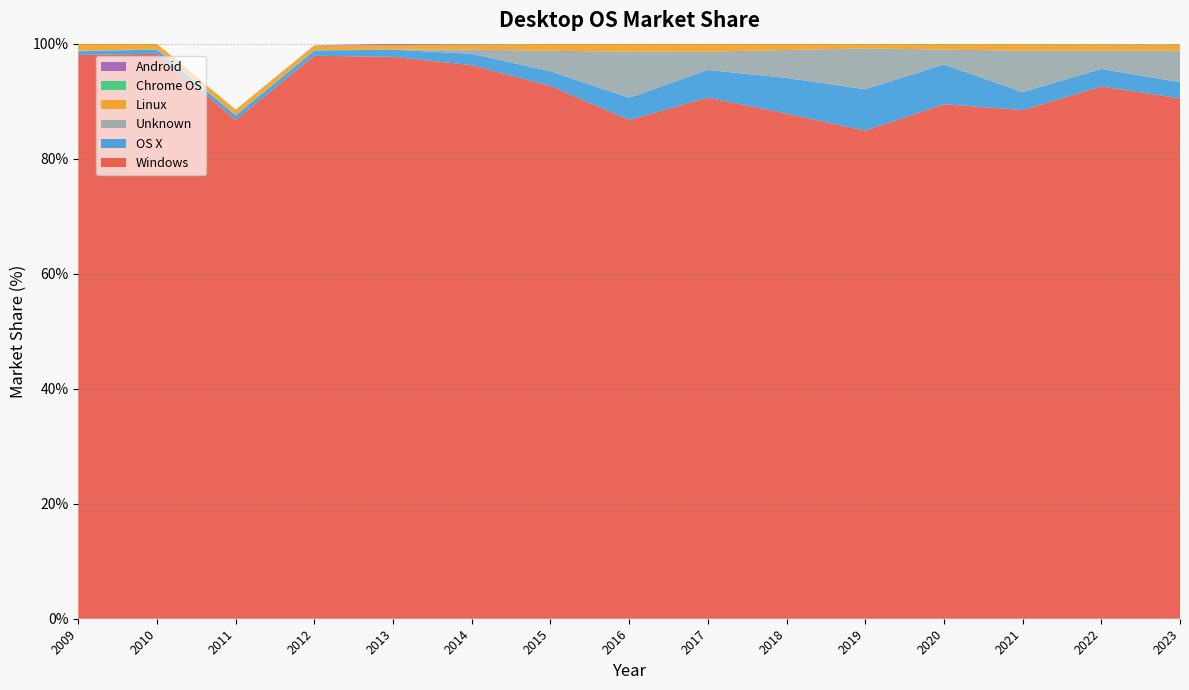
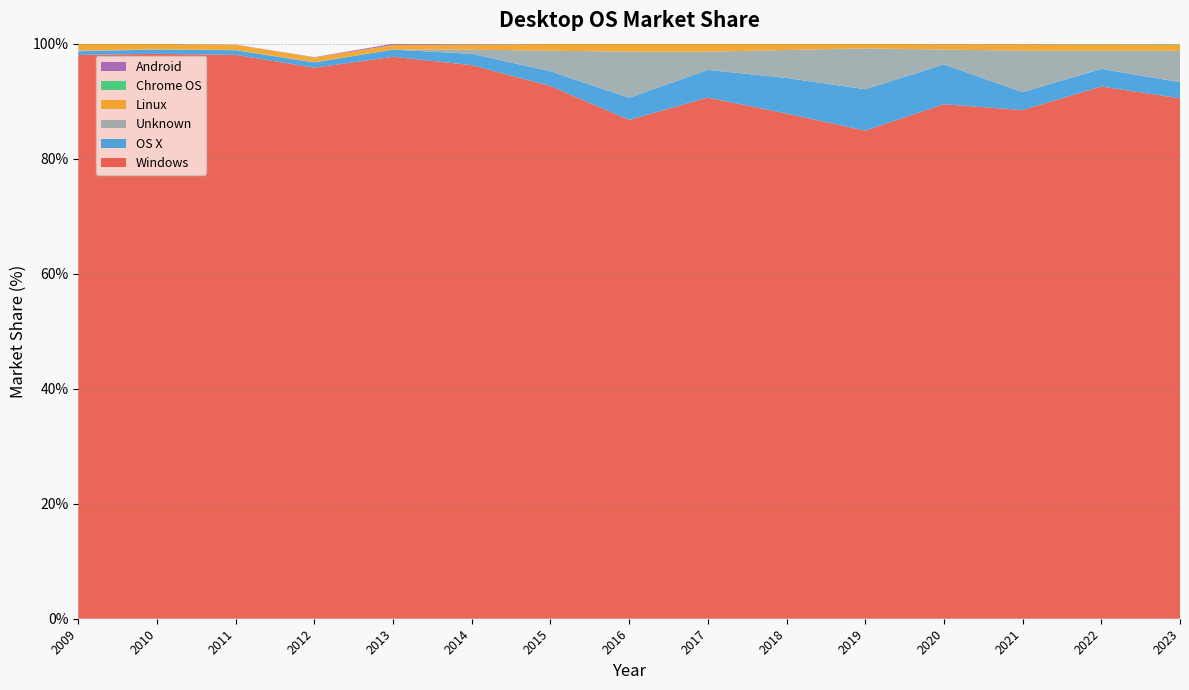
Windows, 2011: 87% -> 98%
Windows, 2012: 98% -> 96%
